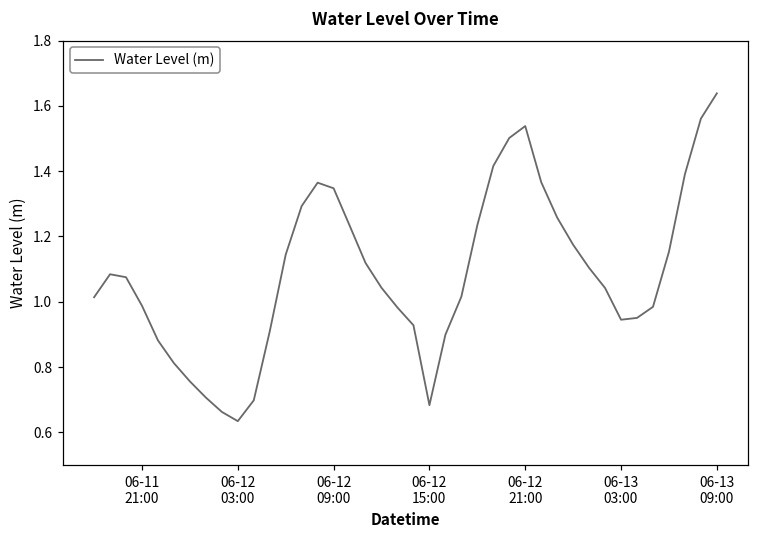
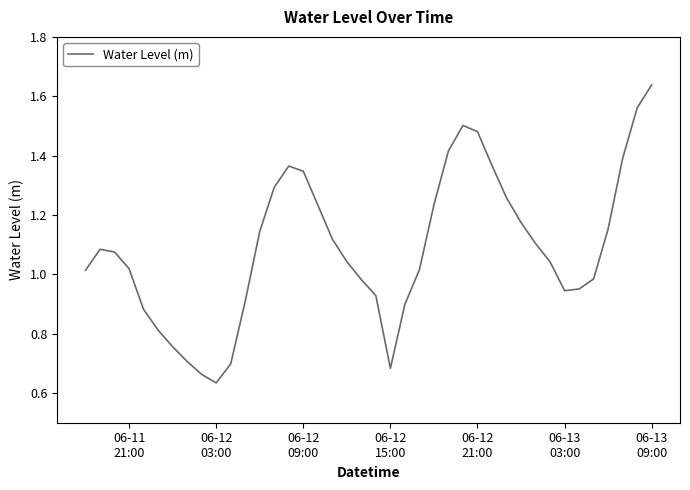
06-11 21:00: 0.99 -> 1.02
06-12 21:00: 1.54 -> 1.48
